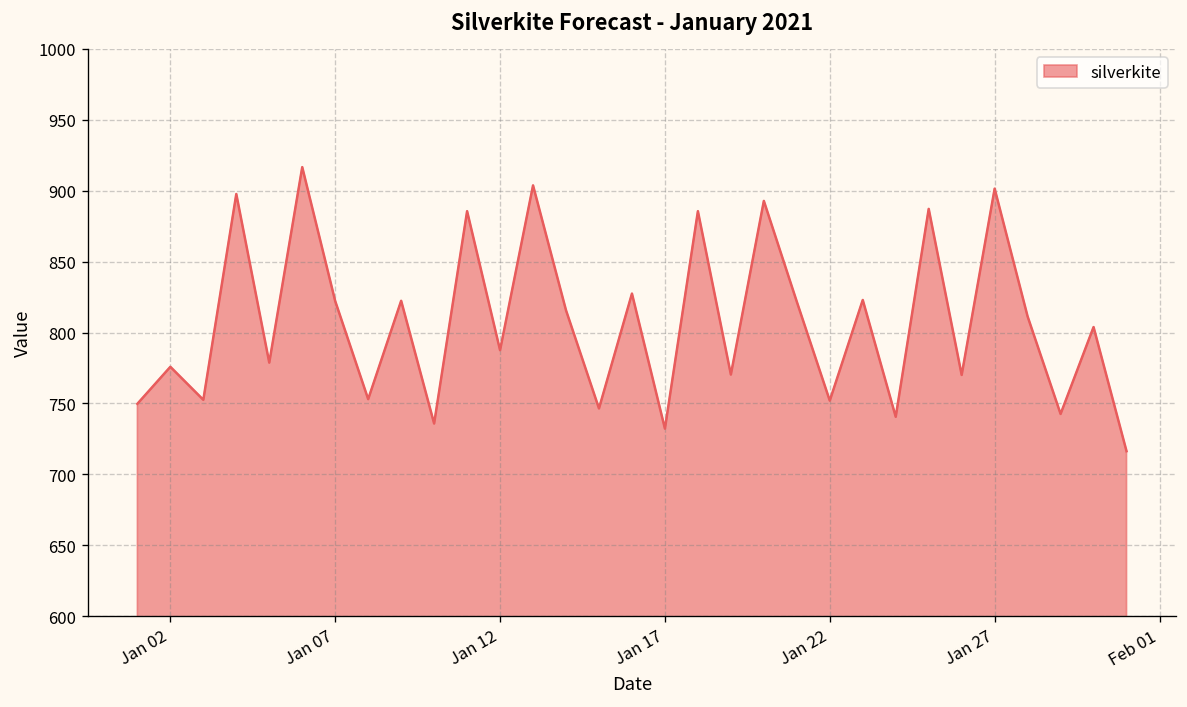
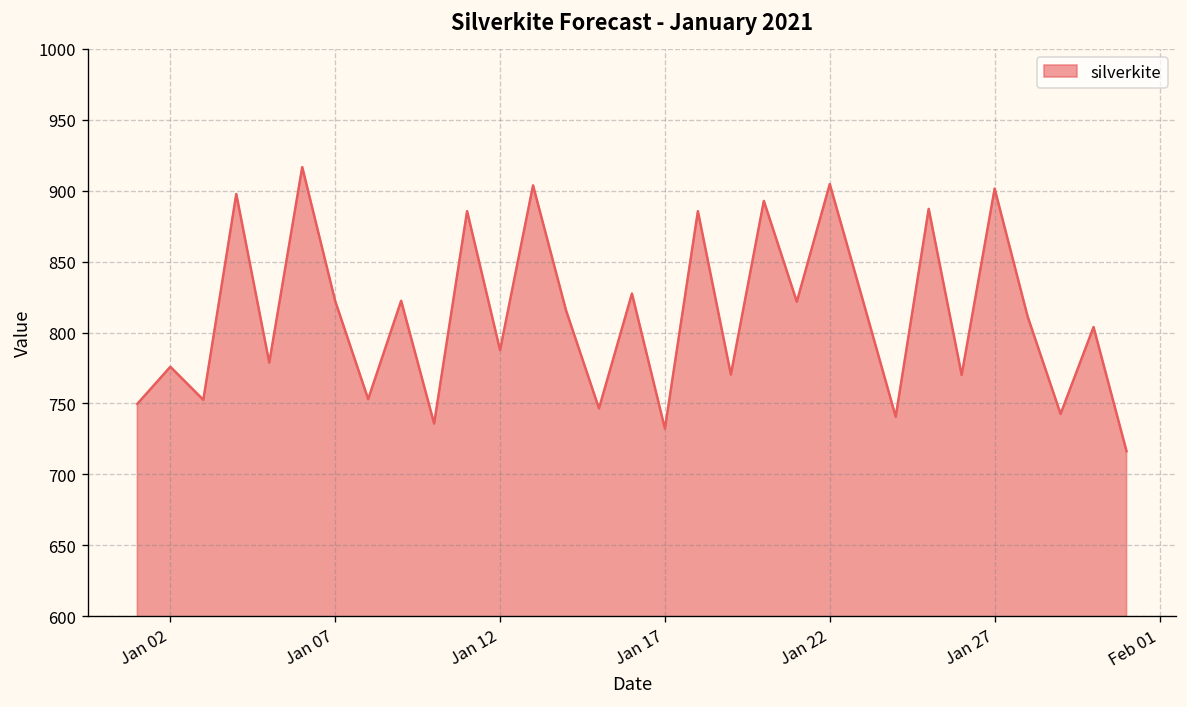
Jan 22: 752 -> 905
